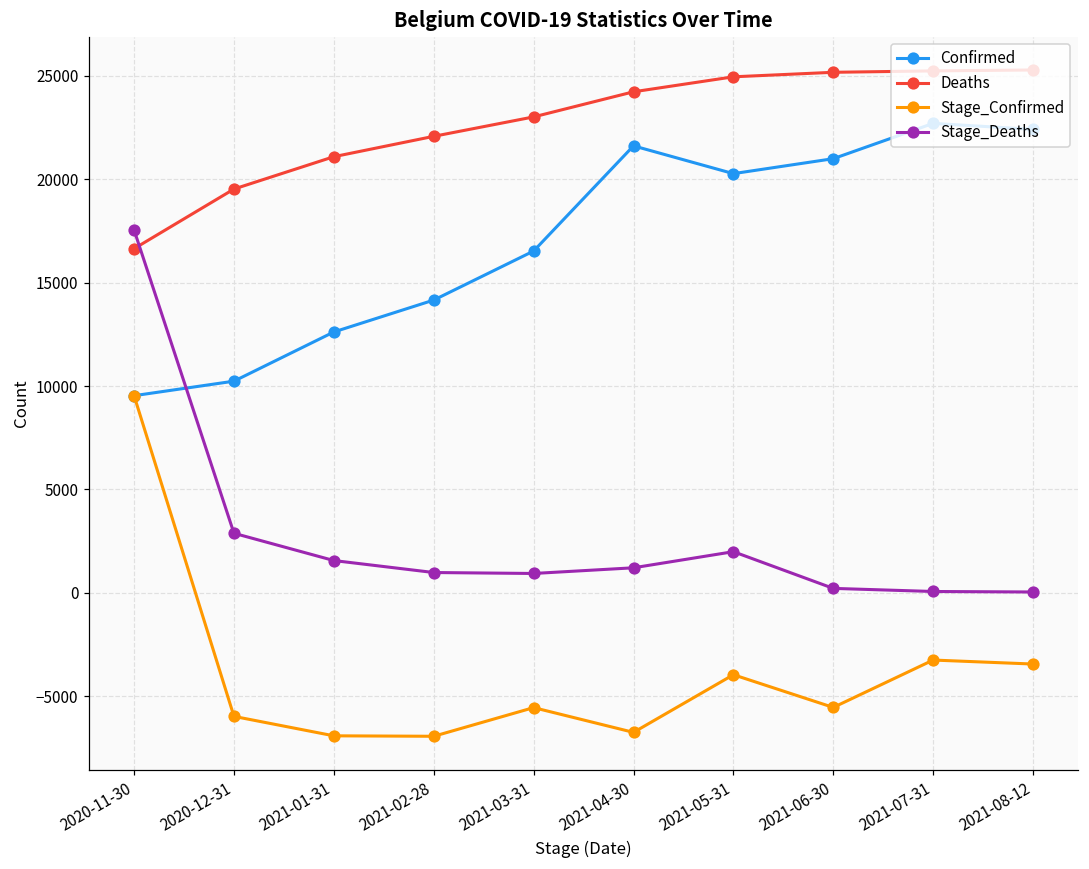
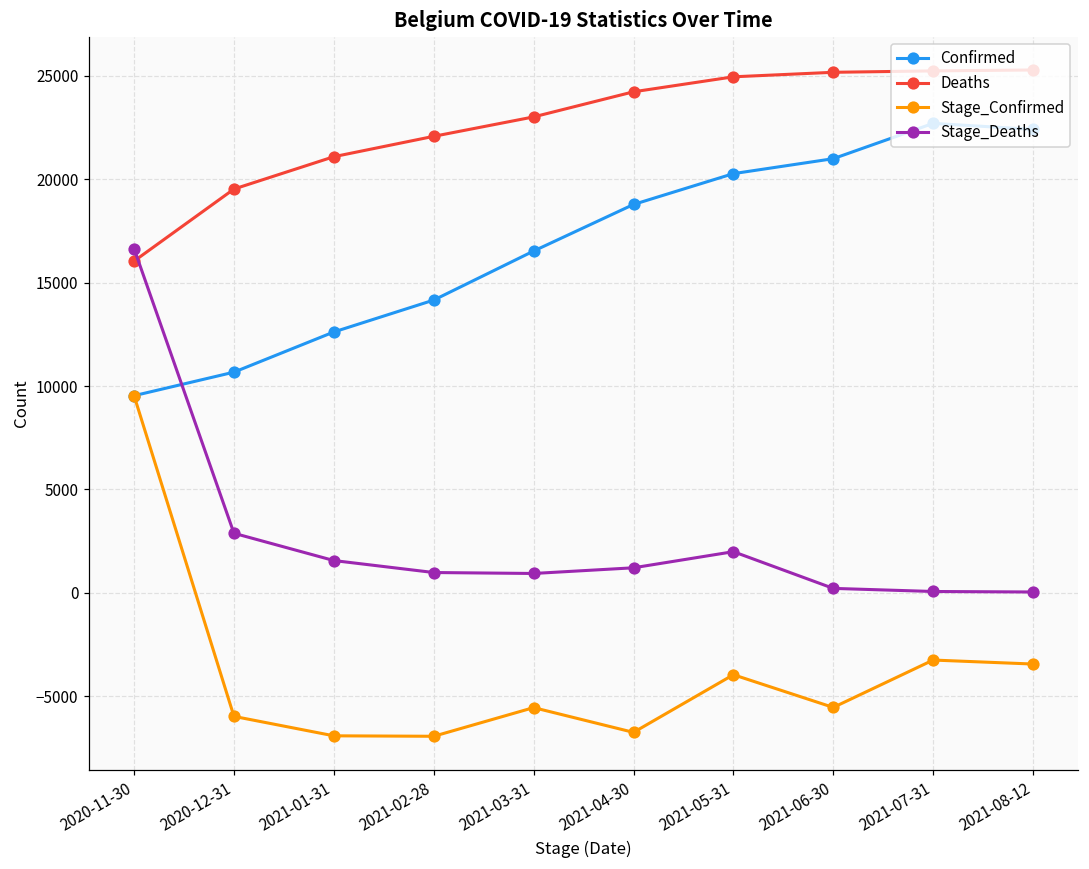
Deaths, 2020-11-30: 16600 -> 16000
Stage_Deaths, 2020-11-30: 17500 -> 16600
Confirmed, 2020-12-31: 10200 -> 10700
Confirmed, 2021-04-30: 21600 -> 18800
